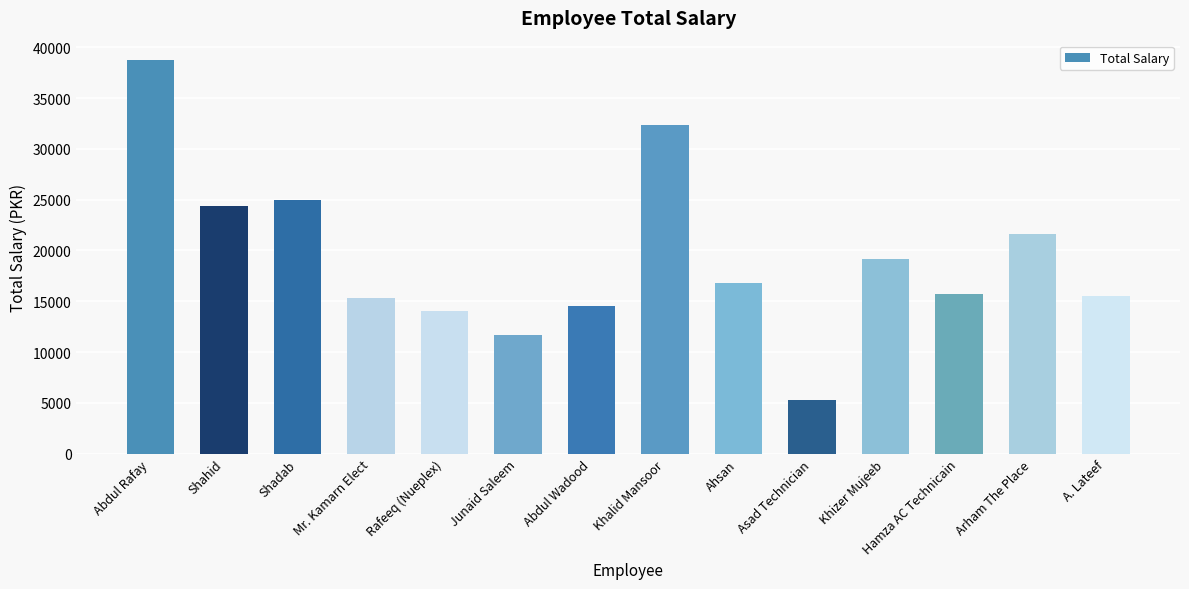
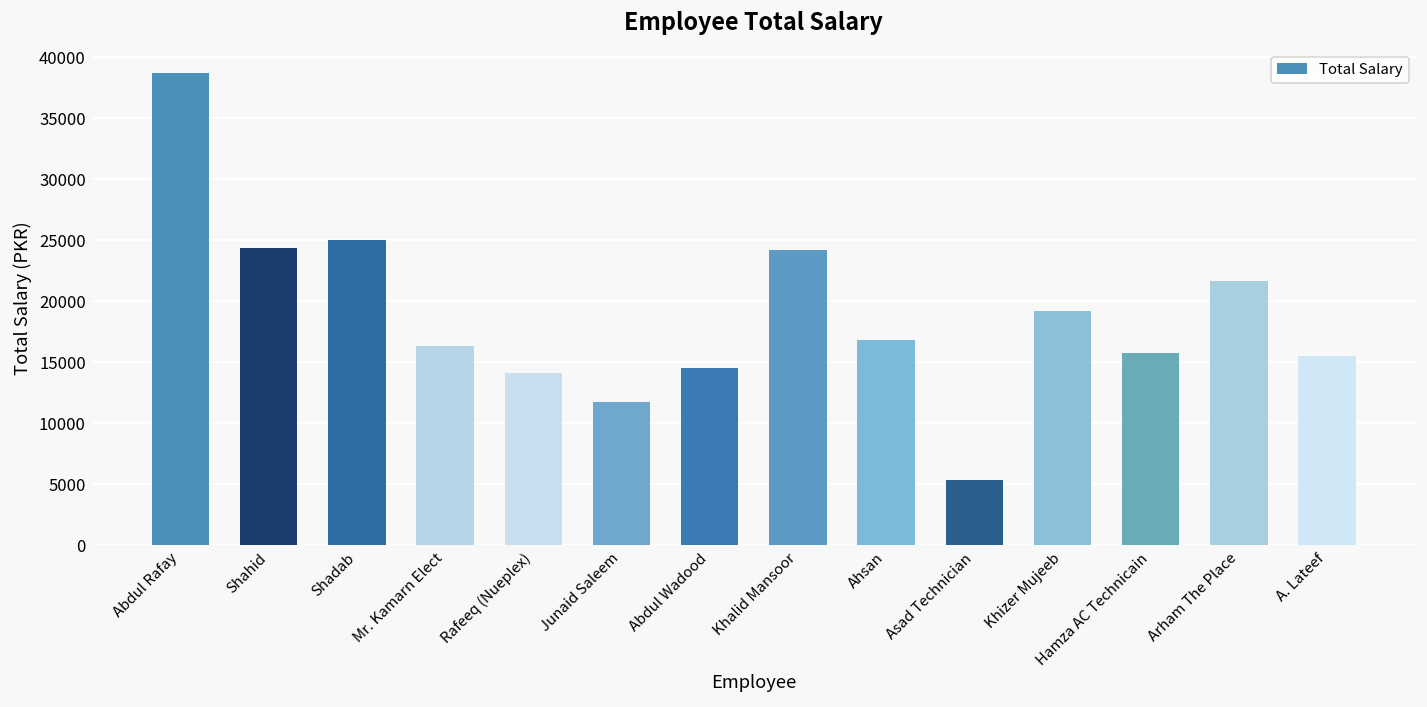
Mr. Kamarn Elect: 15300 -> 16300
Khalid Mansoor: 32300 -> 24200
